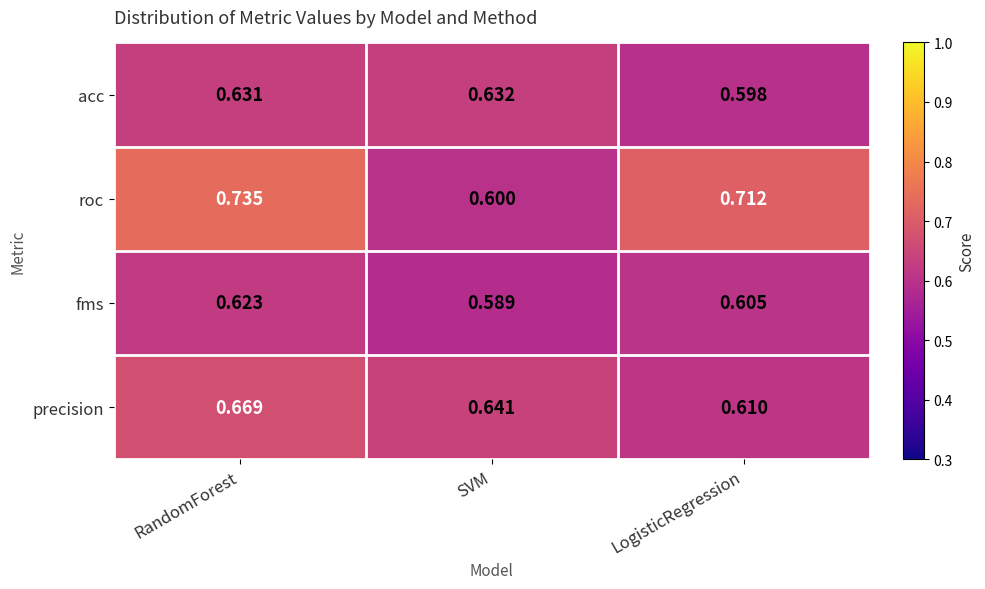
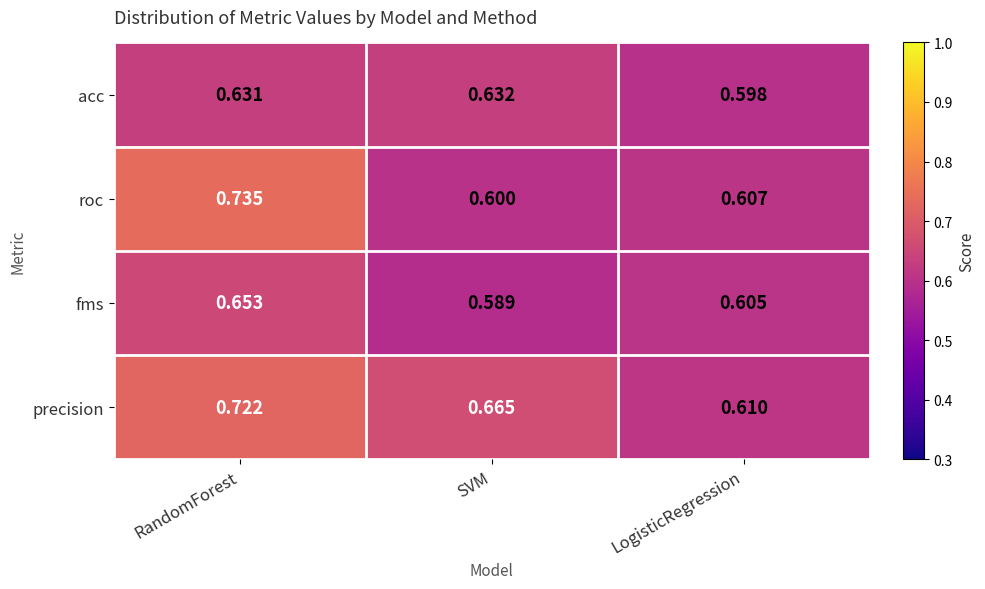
roc, LogisticRegression: 0.712 -> 0.607
fms, RandomForest: 0.623 -> 0.653
precision, RandomForest: 0.669 -> 0.722
precision, SVM: 0.641 -> 0.665
